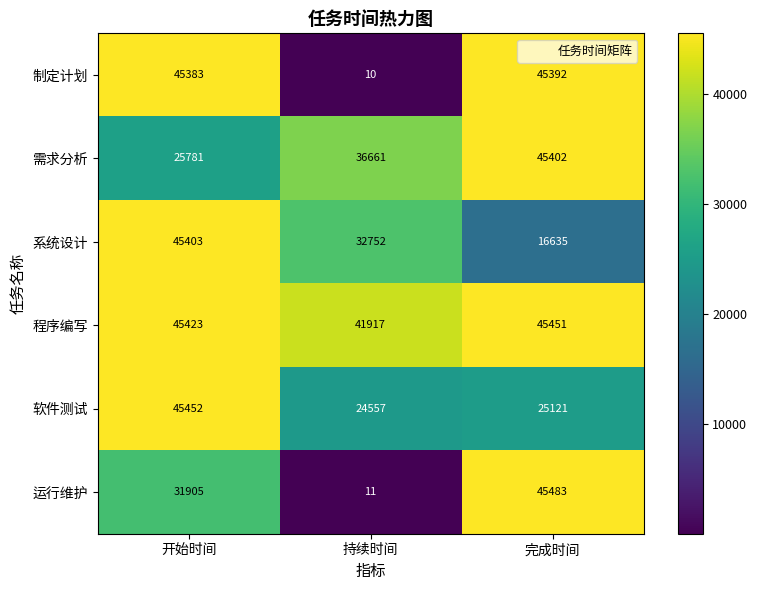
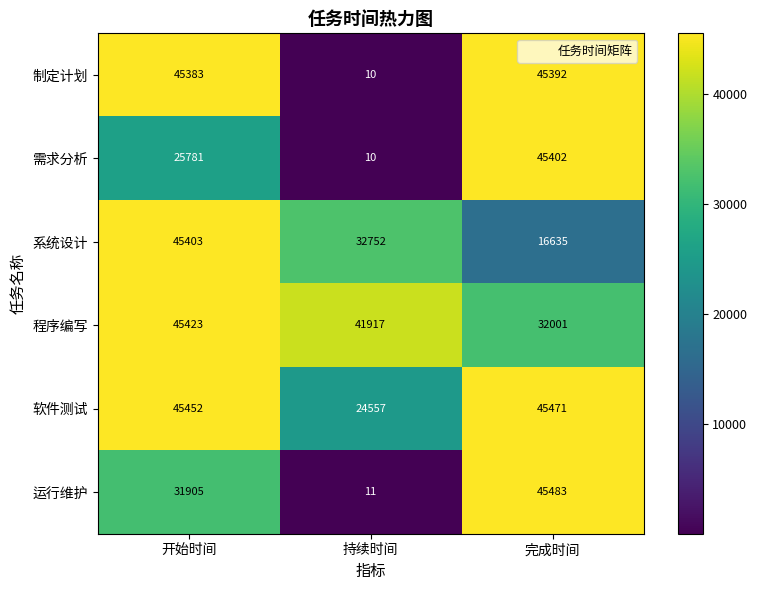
需求分析, 持续时间: 36661 -> 10
程序编写, 完成时间: 45451 -> 32001
软件测试, 完成时间: 25121 -> 45471
